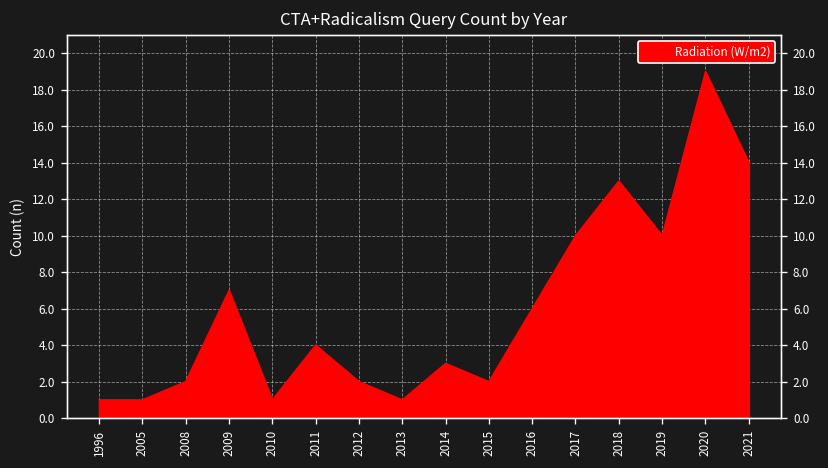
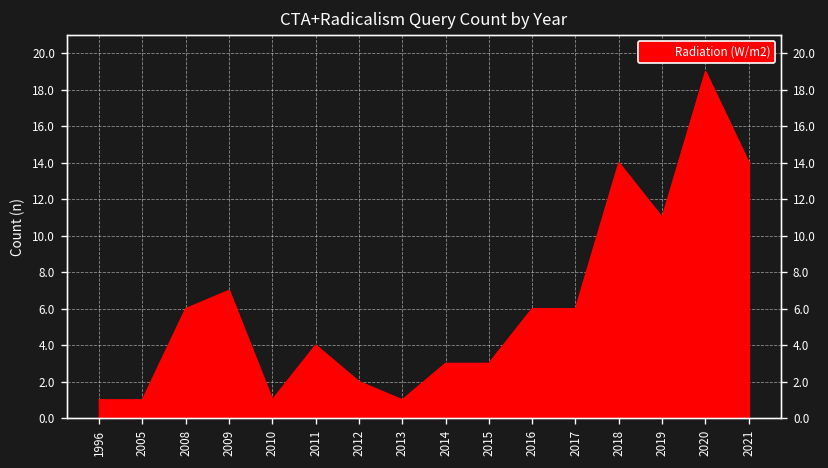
2008: 2 -> 6
2015: 2 -> 3
2017: 10 -> 6
2018: 13 -> 14
2019: 10 -> 11
